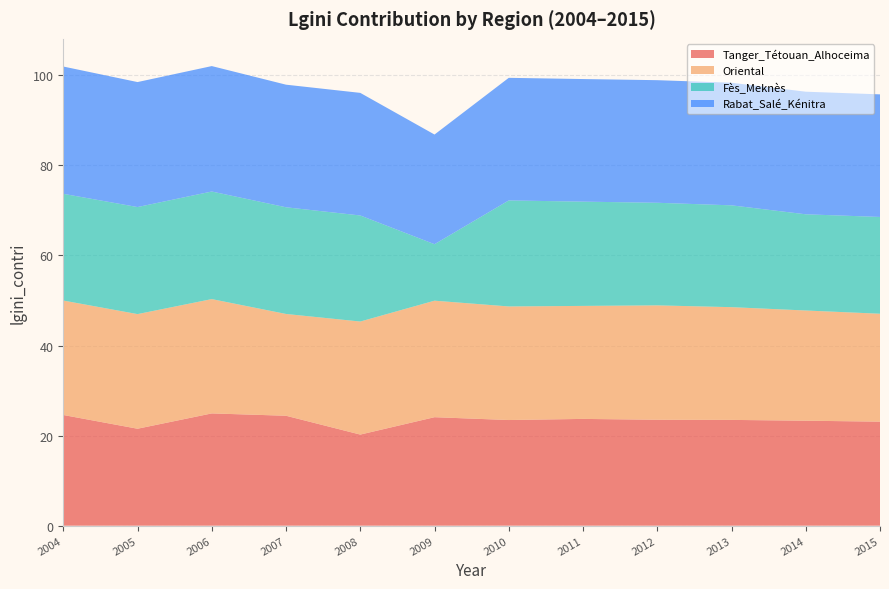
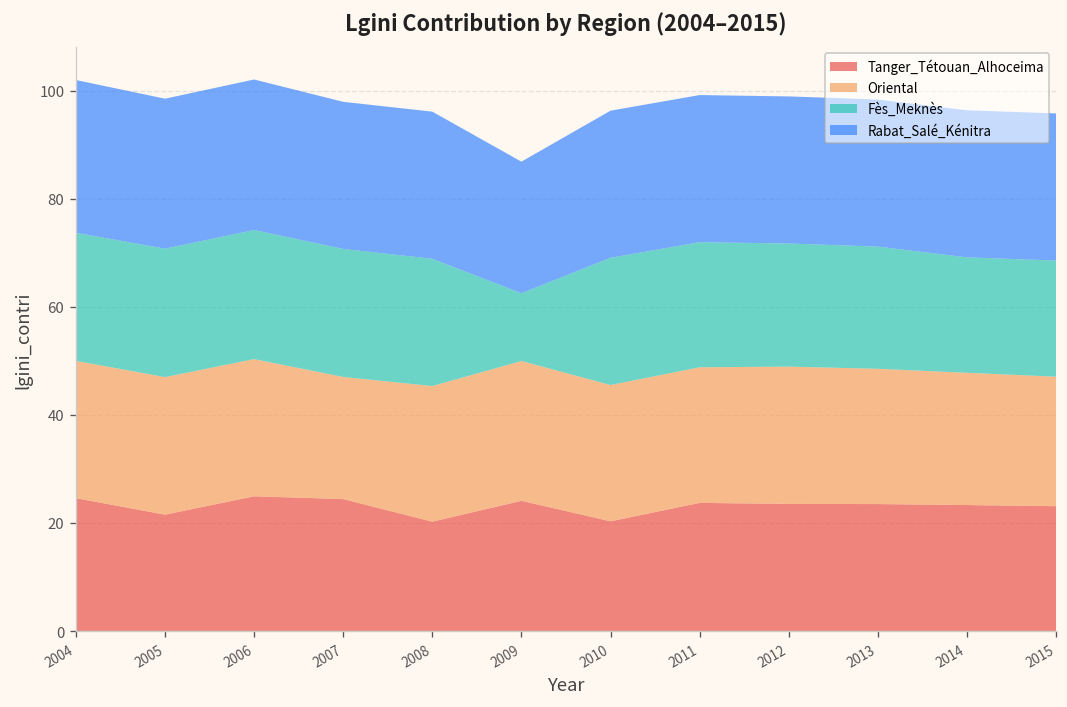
Tanger_Tétouan_Alhoceima, 2010: 23 -> 20
